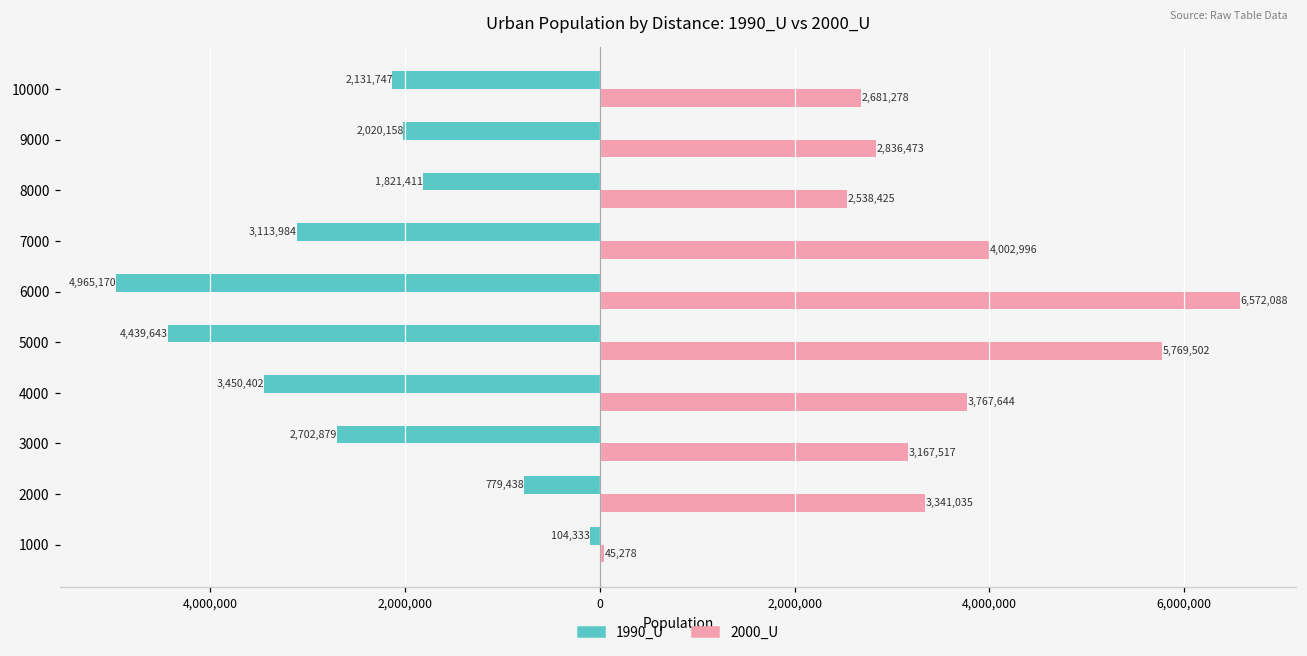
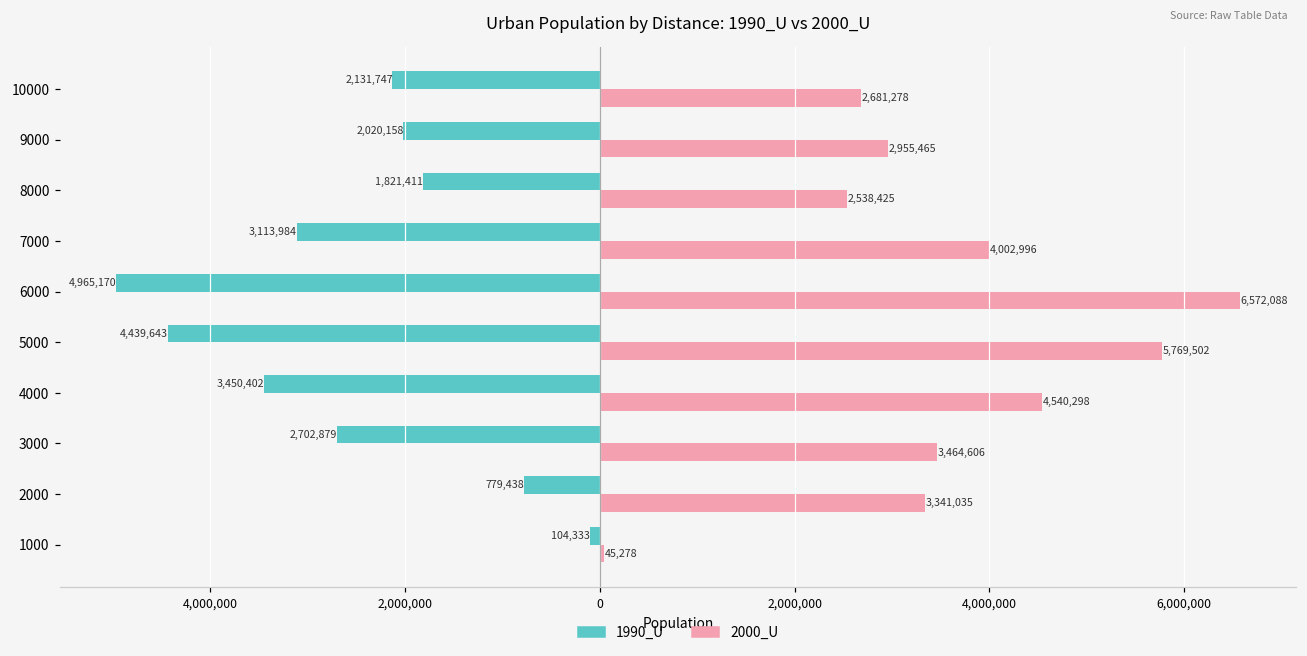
2000_U, 9000: 2,836,473 -> 2,955,465
2000_U, 4000: 3,767,644 -> 4,540,298
2000_U, 3000: 3,167,517 -> 3,464,606
